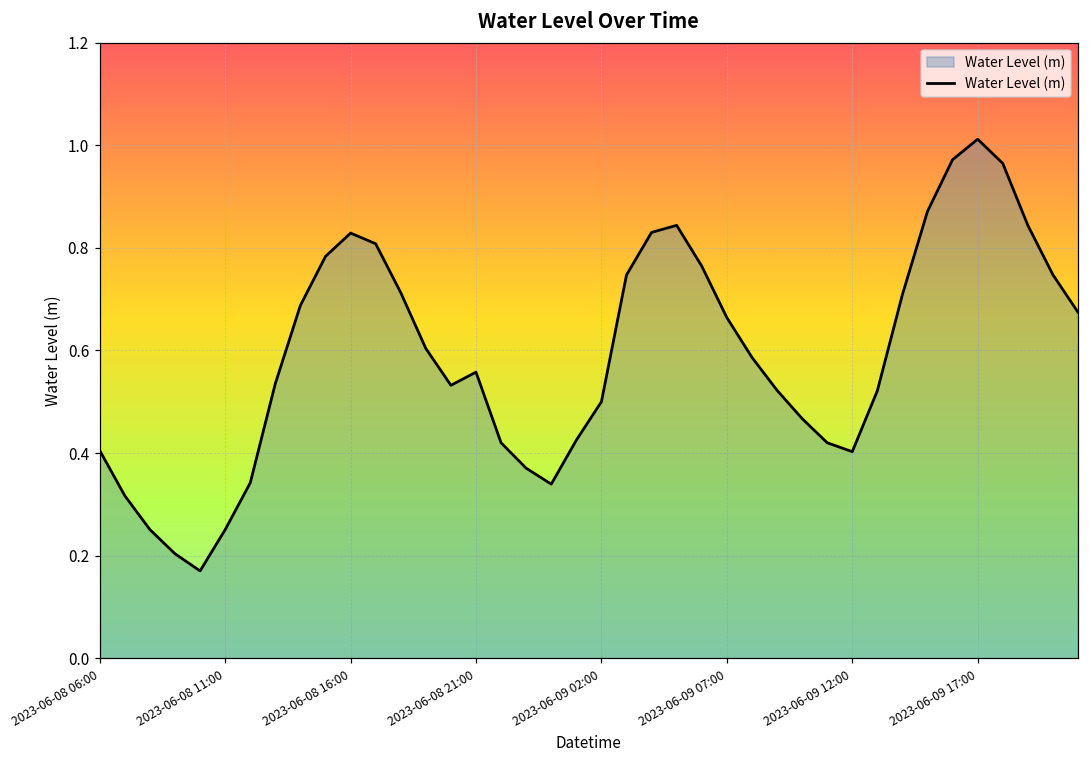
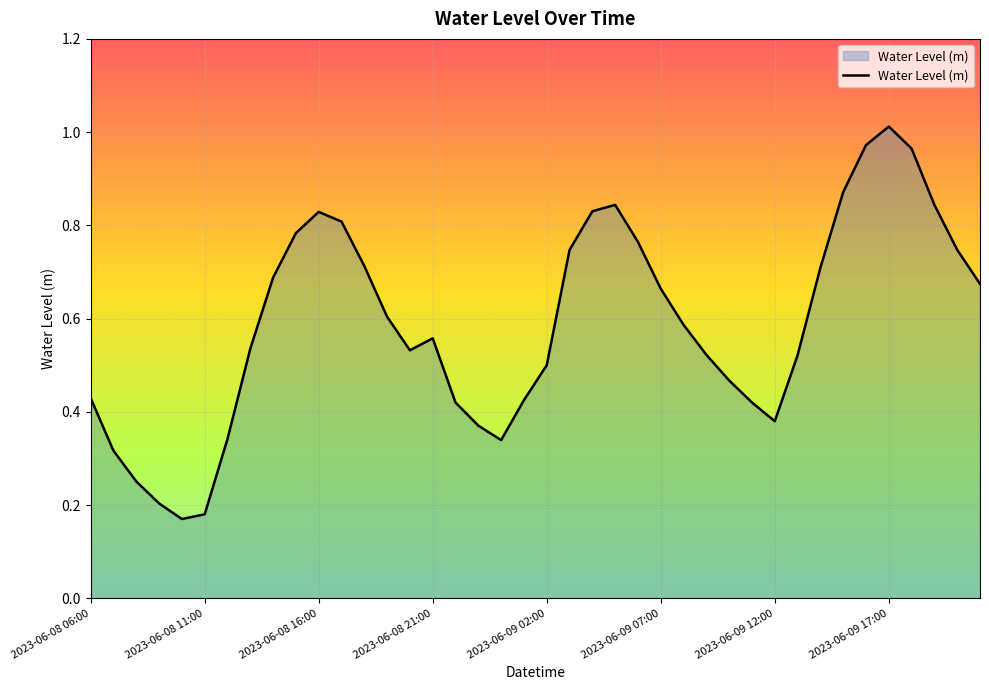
2023-06-08 06:00: 0.40 -> 0.43
2023-06-08 11:00: 0.25 -> 0.18
2023-06-09 12:00: 0.40 -> 0.38
